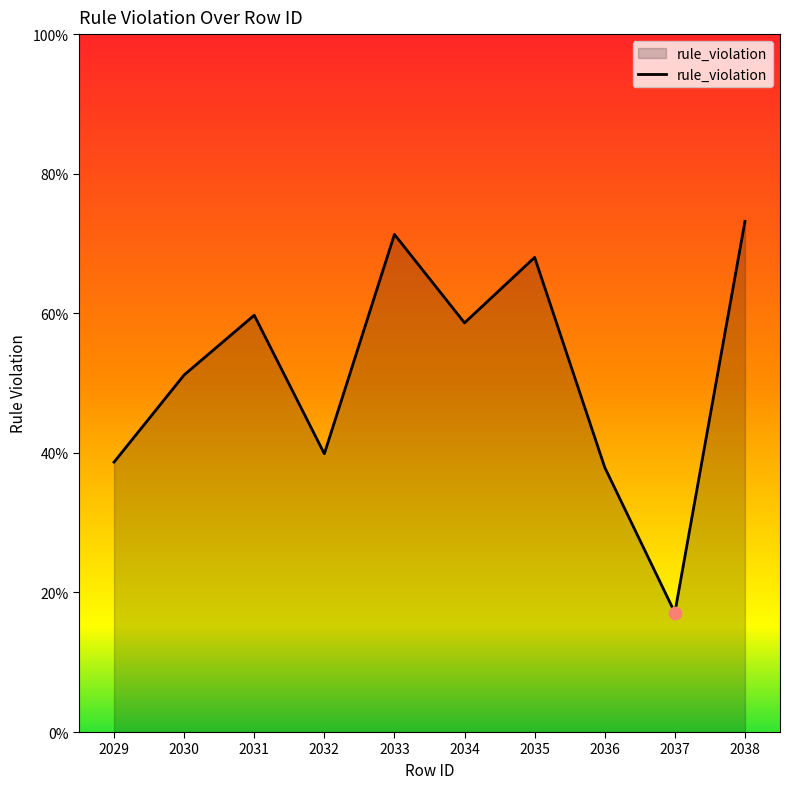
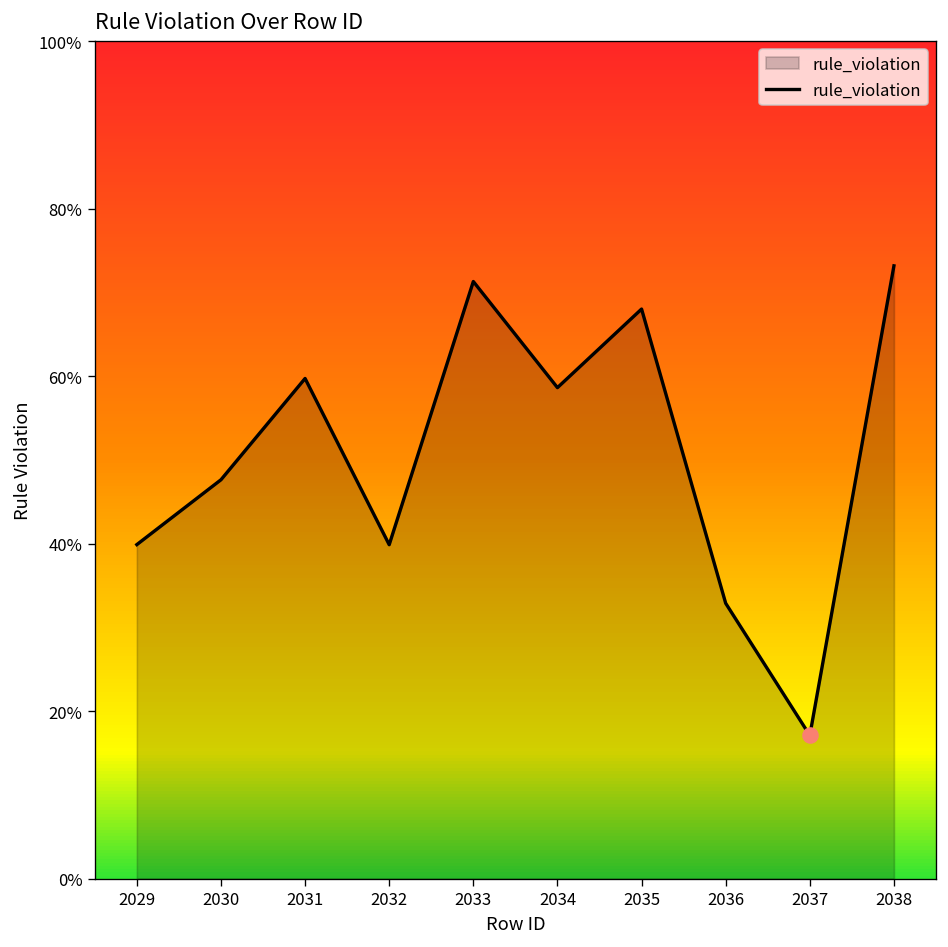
rule_violation, 2029: 39% -> 40%
rule_violation, 2030: 51% -> 48%
rule_violation, 2036: 38% -> 33%
